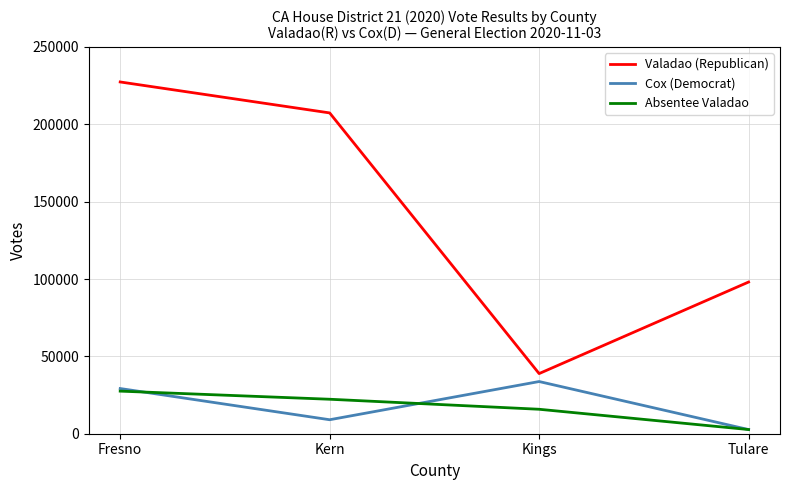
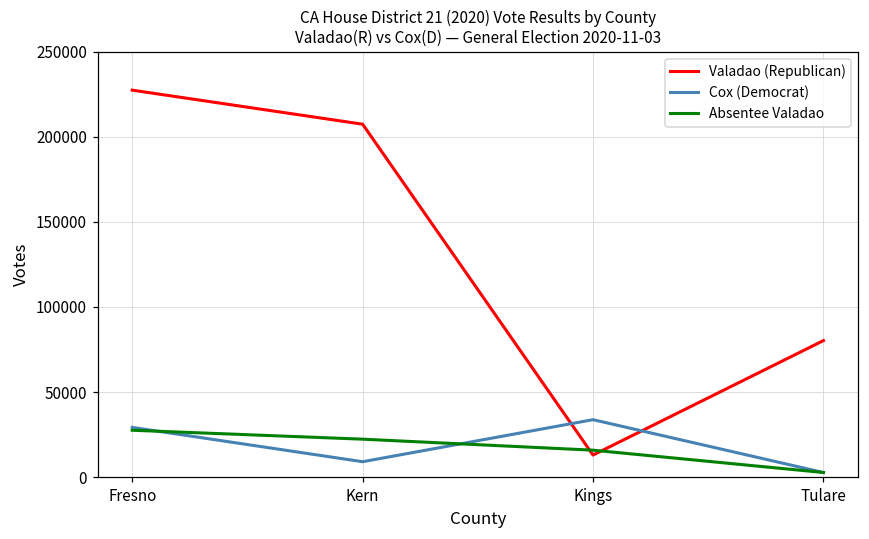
Valadao (Republican), Kings: 39000 -> 13000
Valadao (Republican), Tulare: 98000 -> 80000
